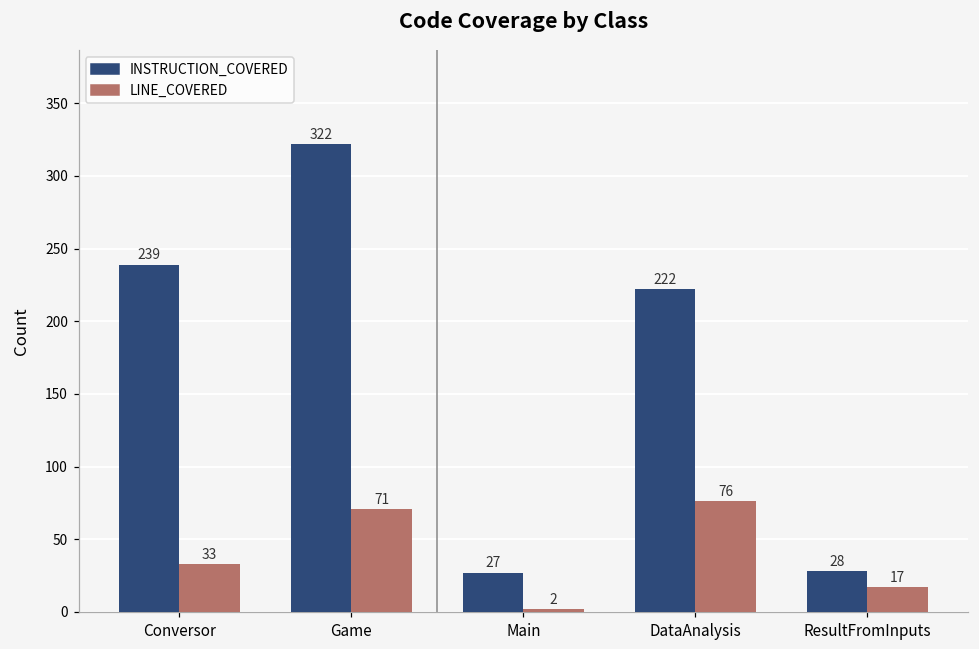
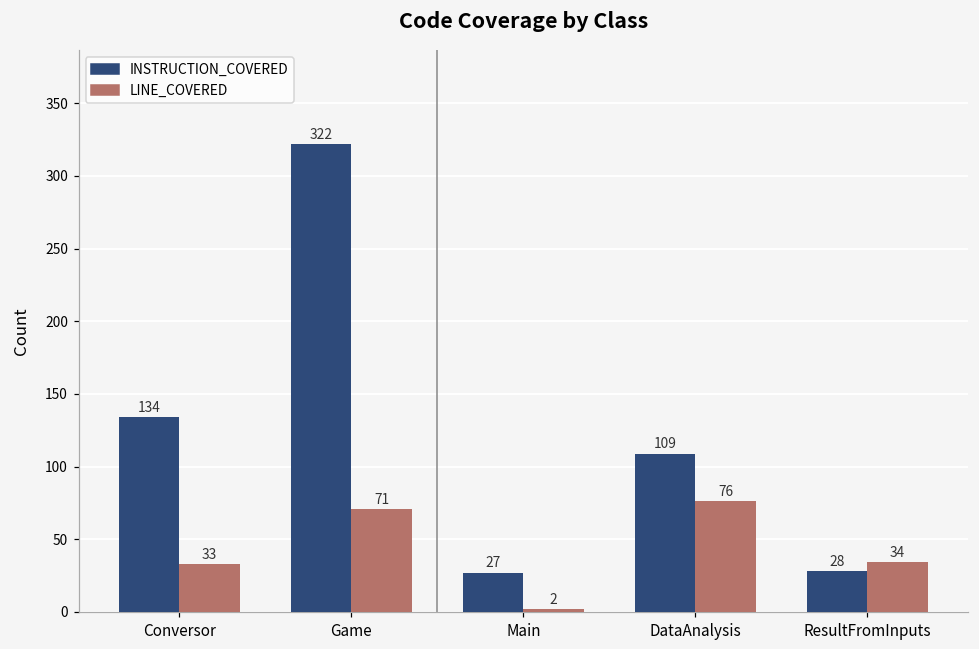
INSTRUCTION_COVERED, Conversor: 239 -> 134
INSTRUCTION_COVERED, DataAnalysis: 222 -> 109
LINE_COVERED, ResultFromInputs: 17 -> 34
